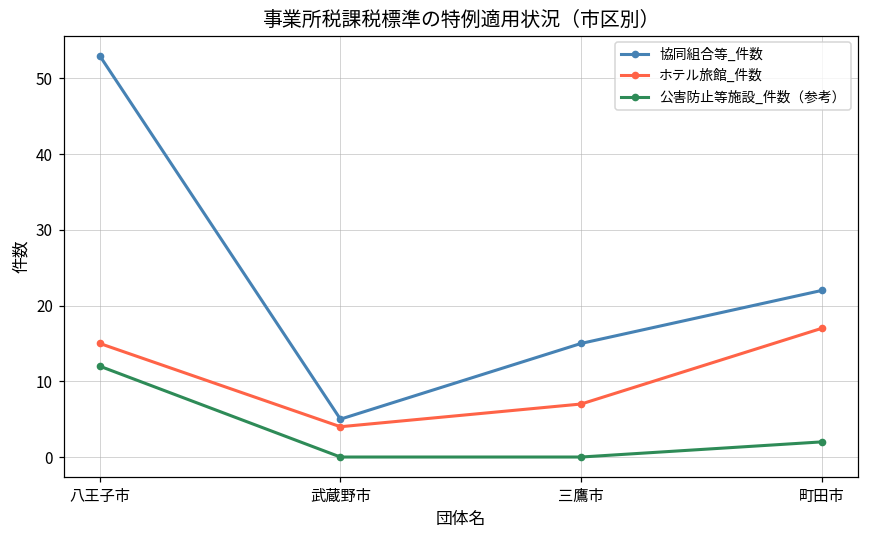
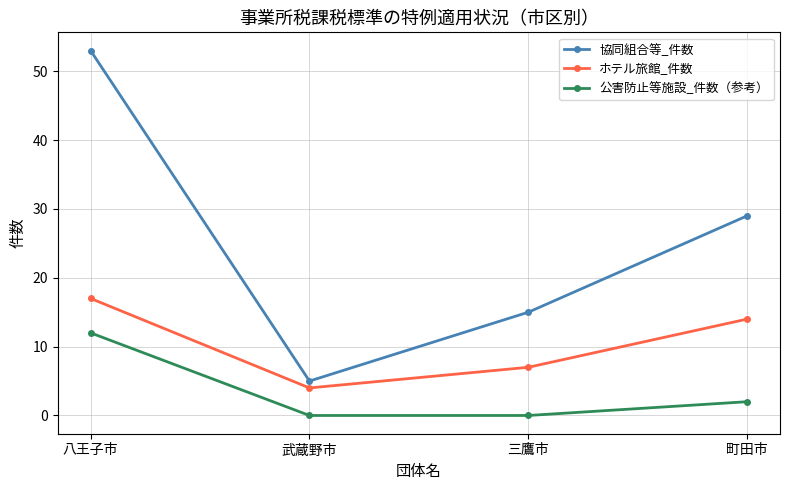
ホテル旅館_件数, 八王子市: 15 -> 17
協同組合等_件数, 町田市: 22 -> 29
ホテル旅館_件数, 町田市: 17 -> 14
